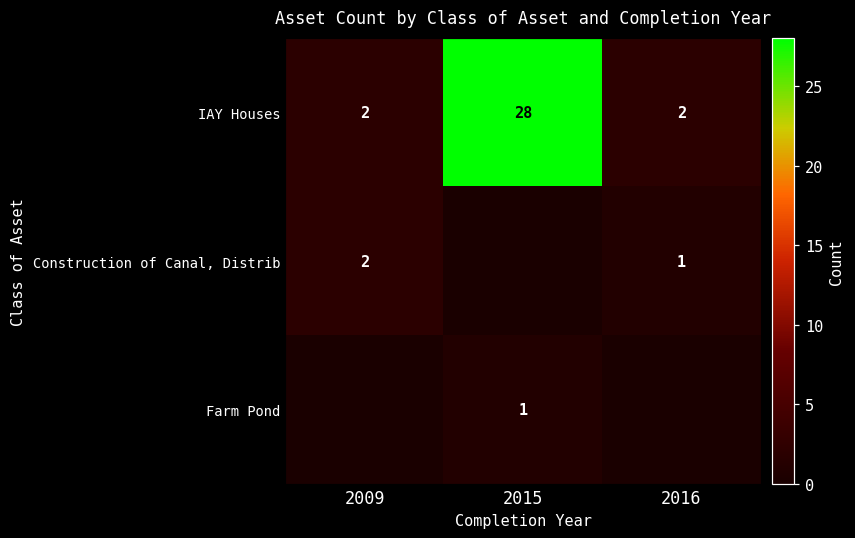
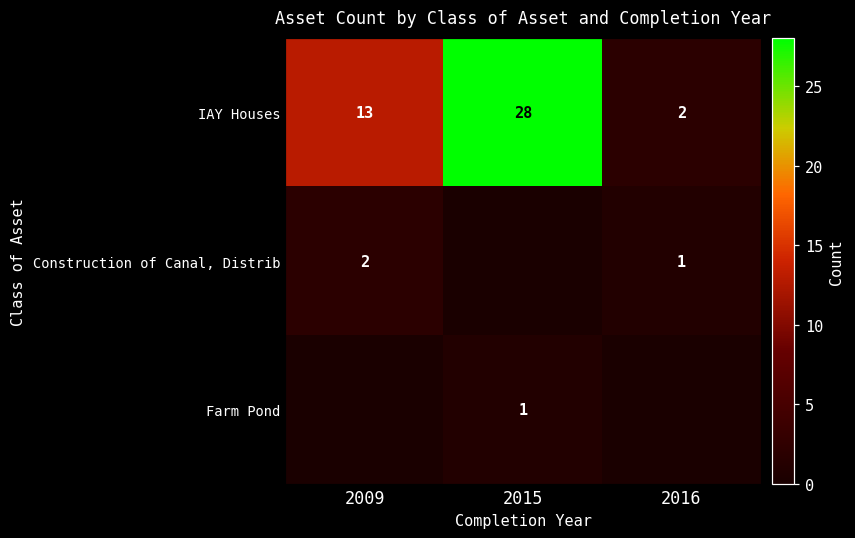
IAY Houses, 2009: 2 -> 13
